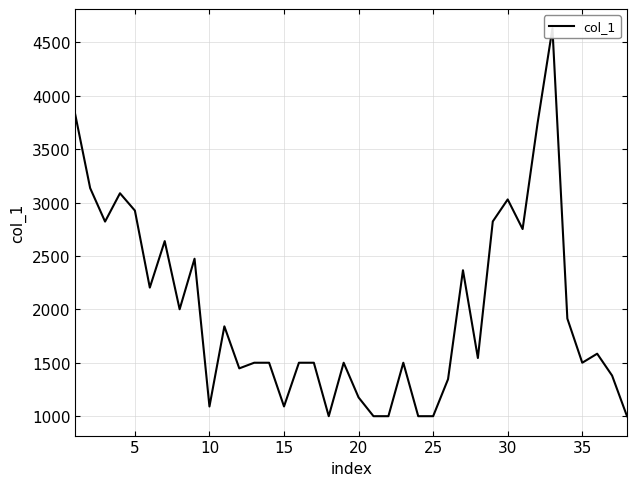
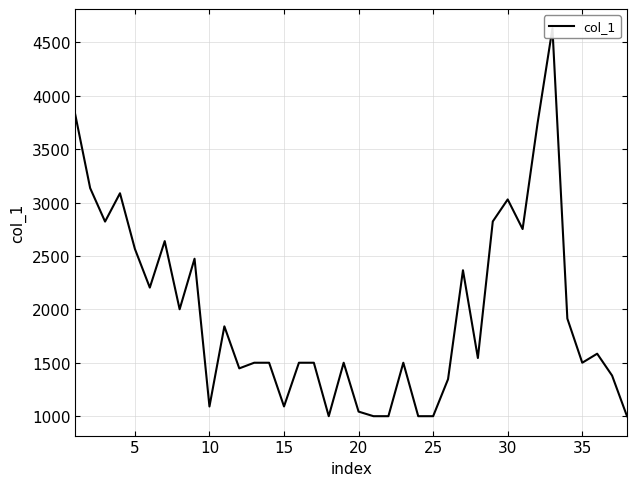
5: 2920 -> 2570
20: 1180 -> 1040
